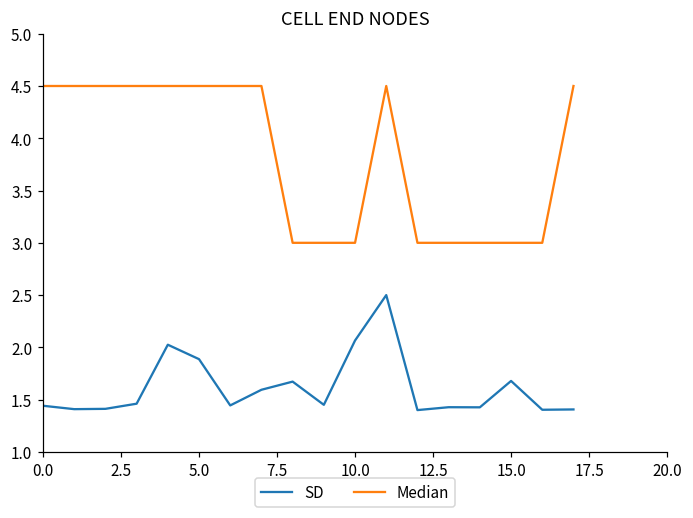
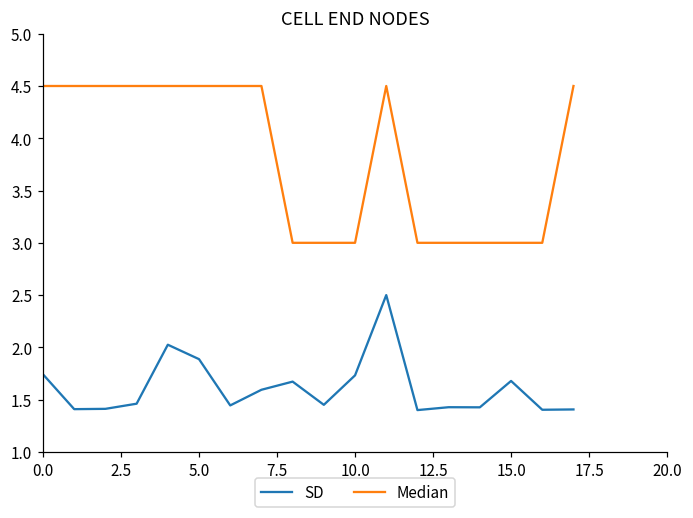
SD, 0.0: 1.4 -> 1.7
SD, 10.0: 2.1 -> 1.7
